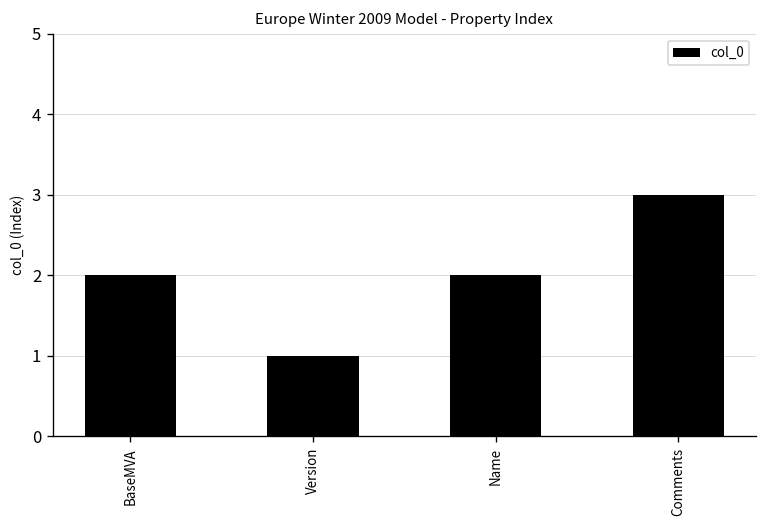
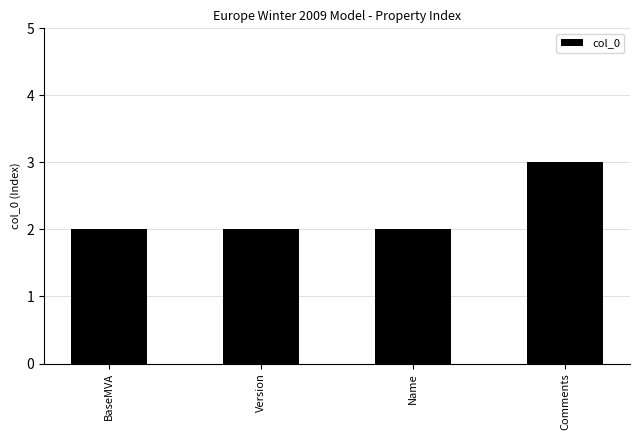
Version: 1 -> 2
